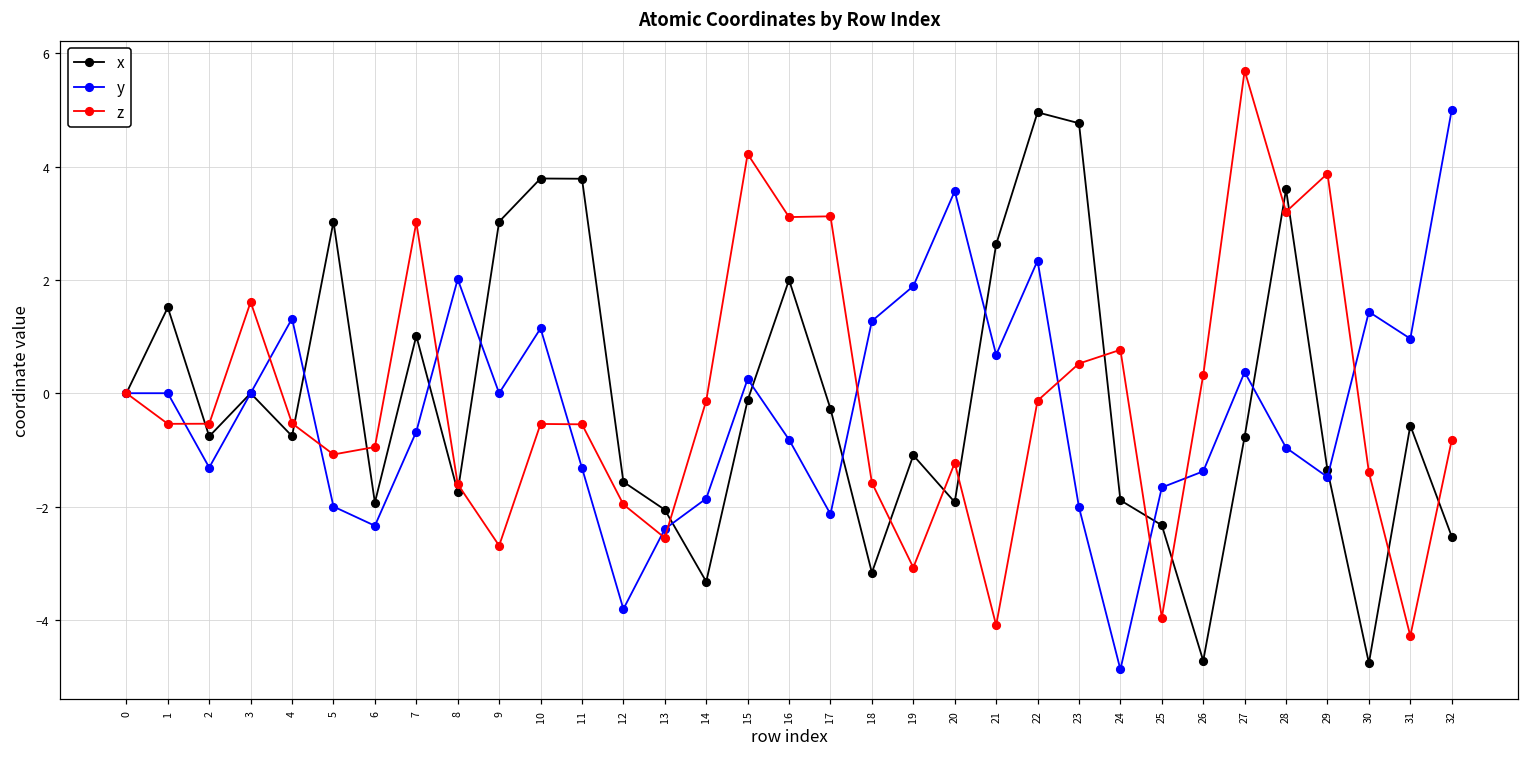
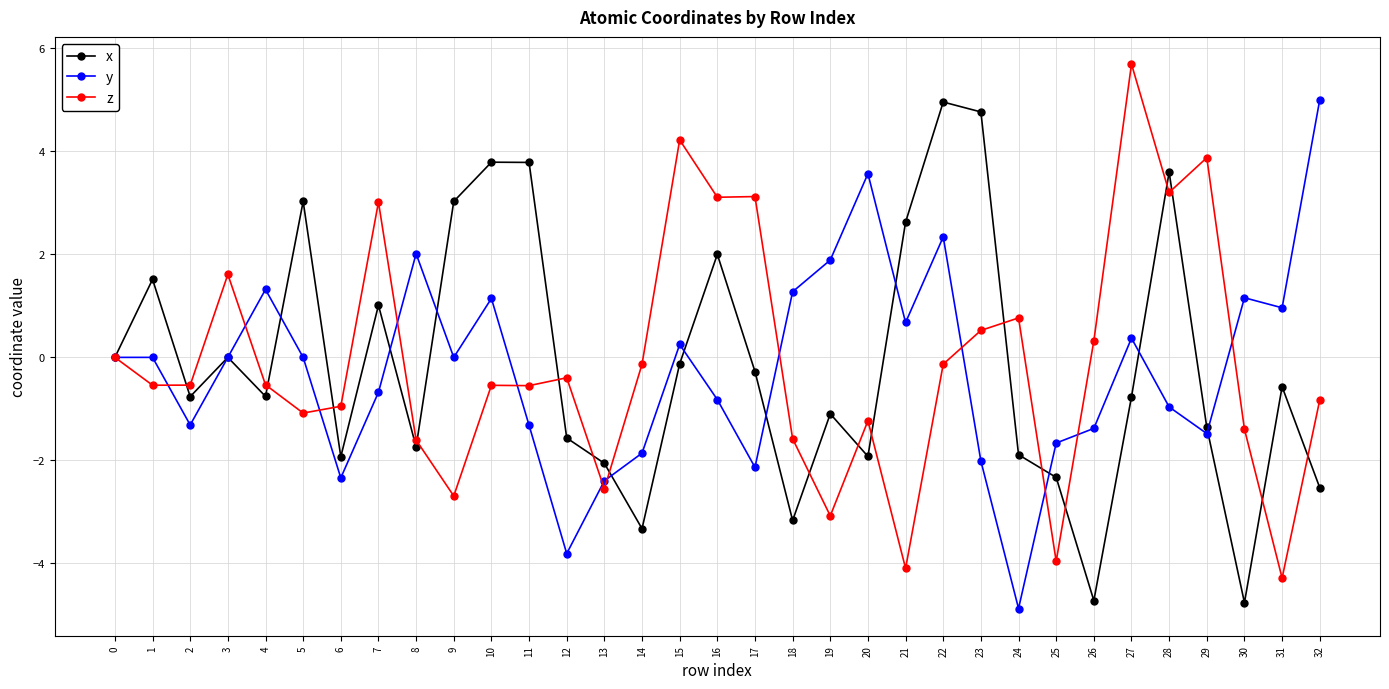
y, 5: -2 -> 0
z, 12: -2.0 -> -0.4
y, 30: 1.4 -> 1.2
